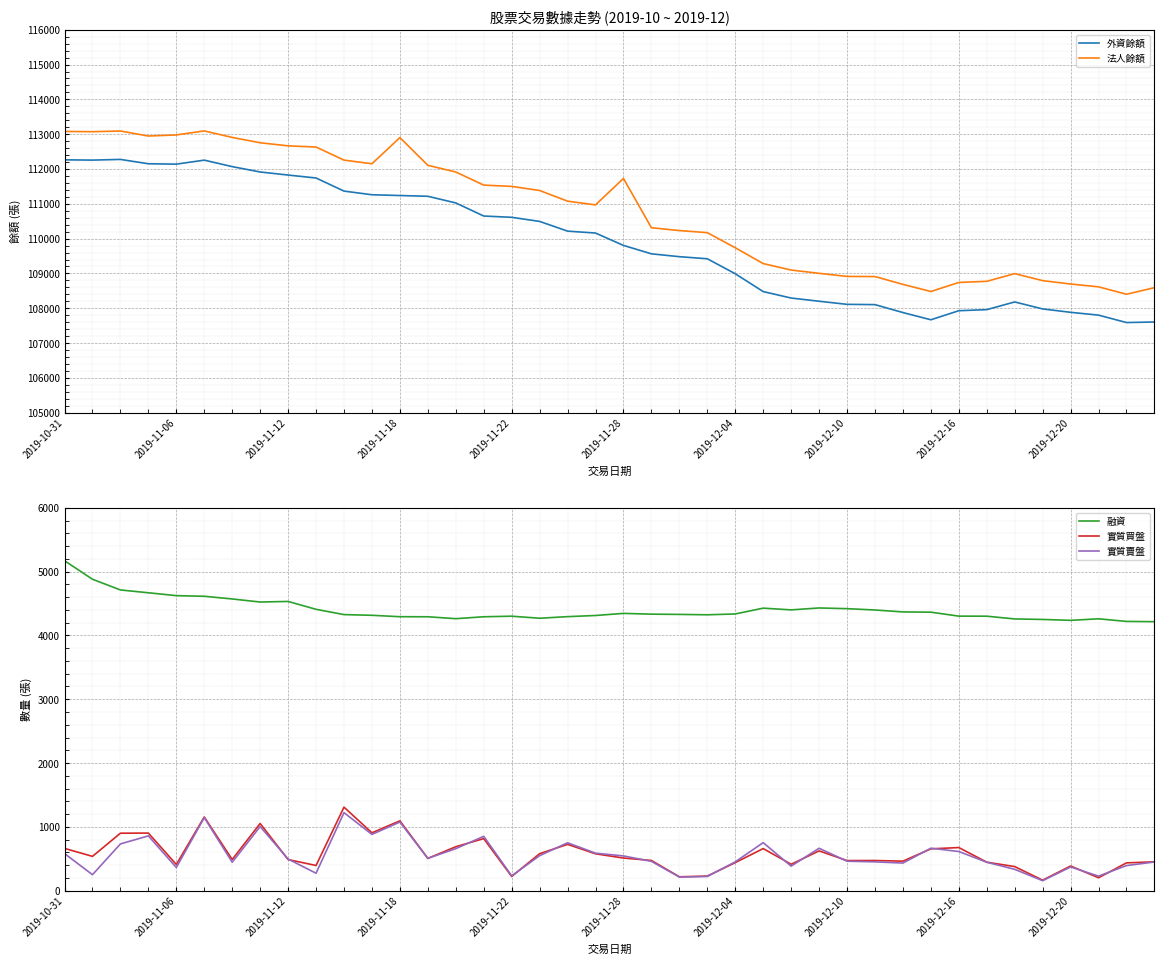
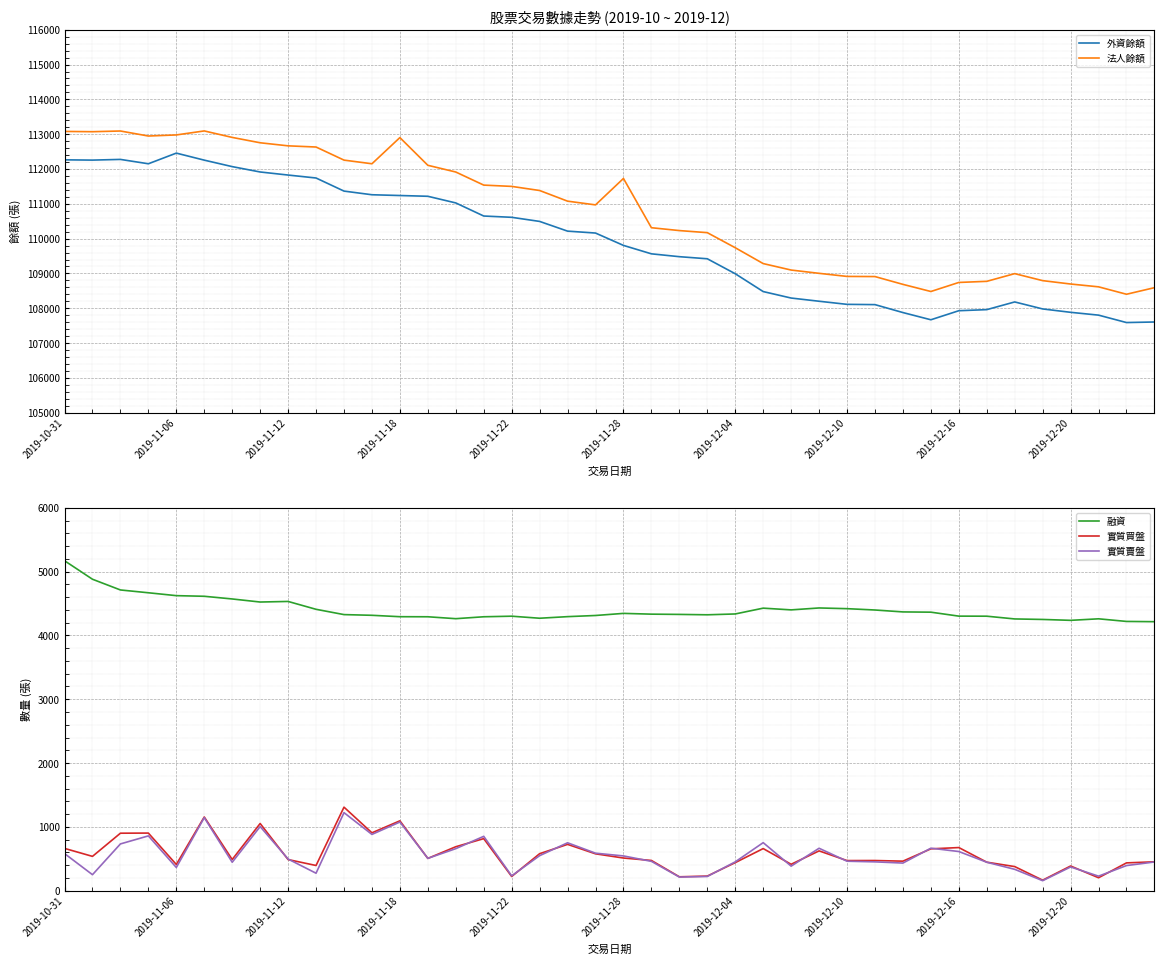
股票交易數據走勢 (2019-10 ~ 2019-12), 外資餘額, 2019-11-06: 112100 -> 112500
